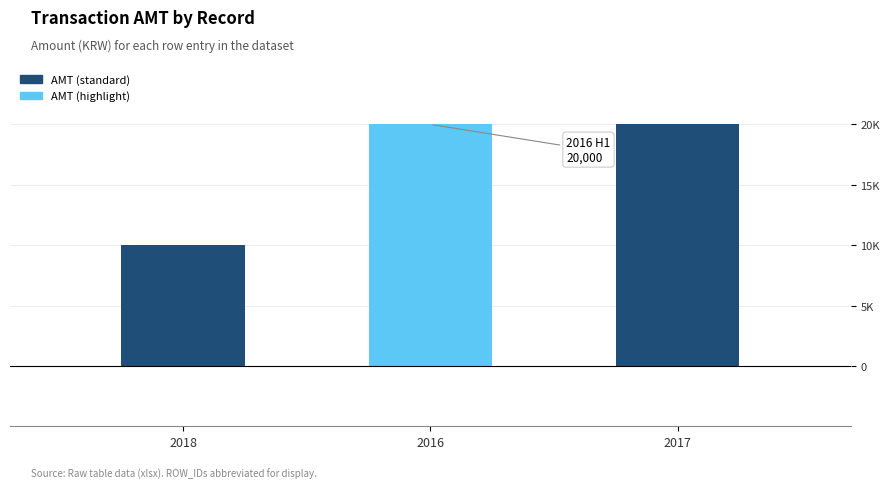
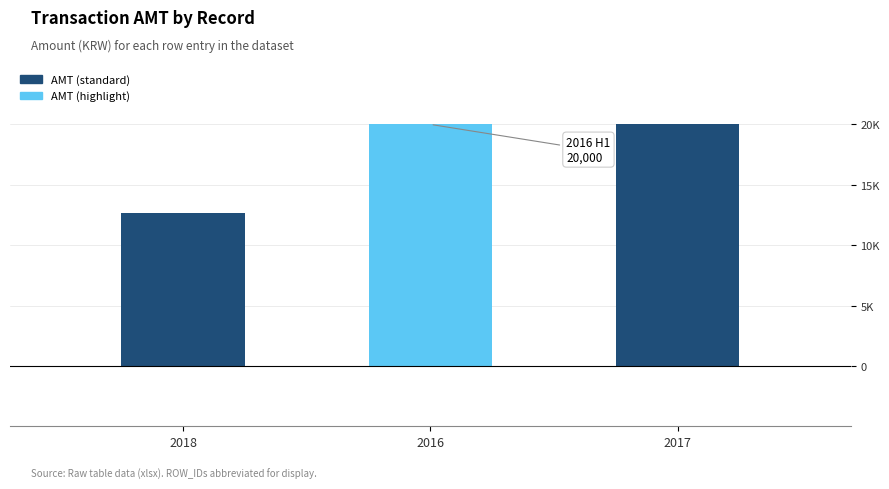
2018: 10000 -> 12600
